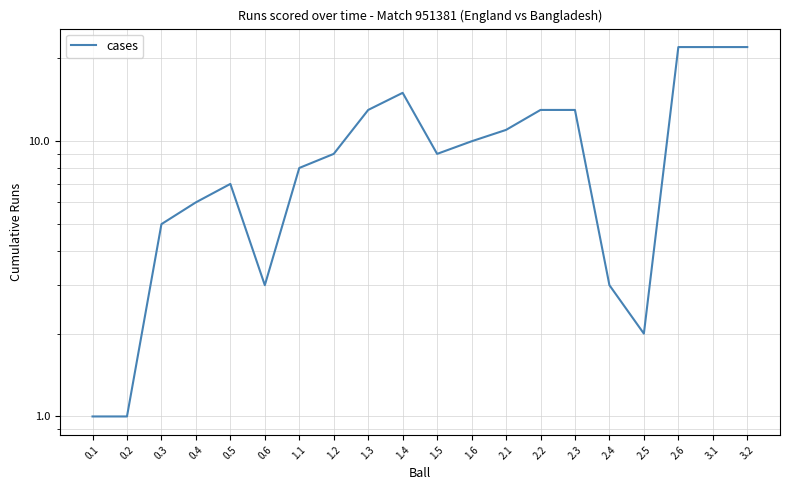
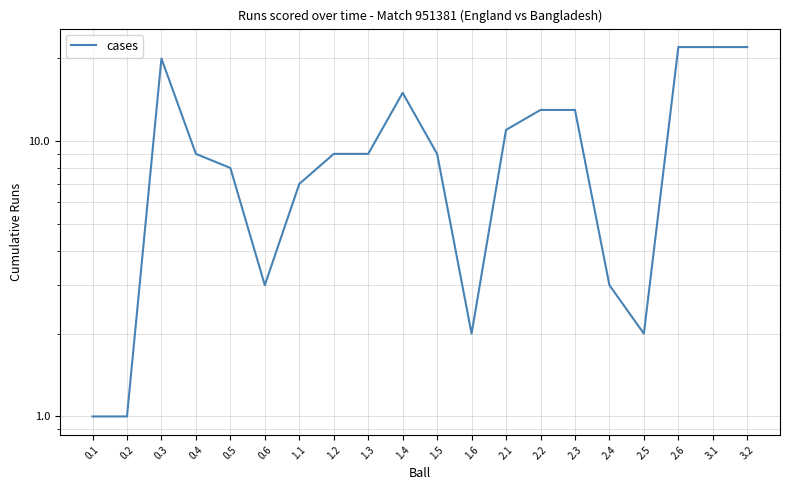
0.3: 5 -> 20
0.4: 6 -> 9
0.5: 7 -> 8
1.1: 8 -> 7
1.3: 13 -> 9
1.6: 10 -> 2
